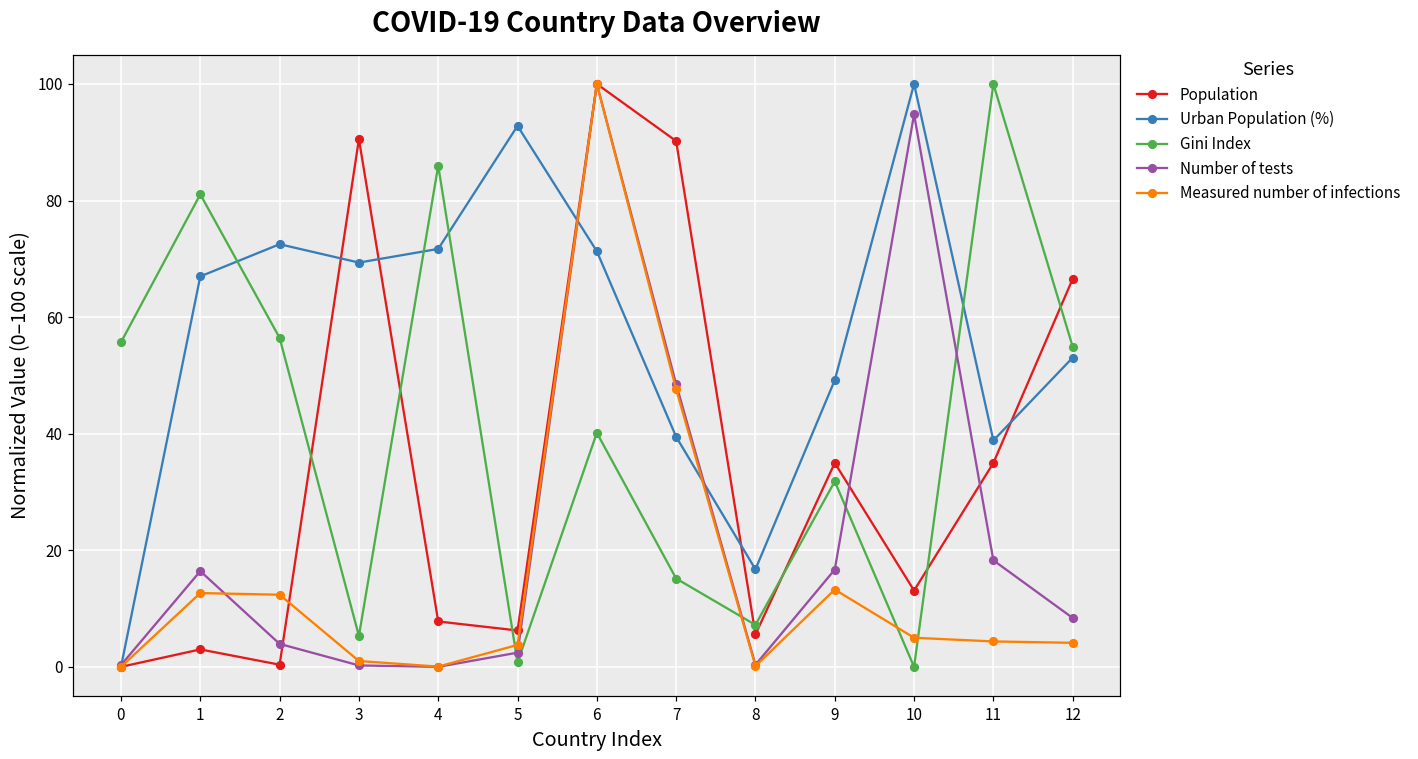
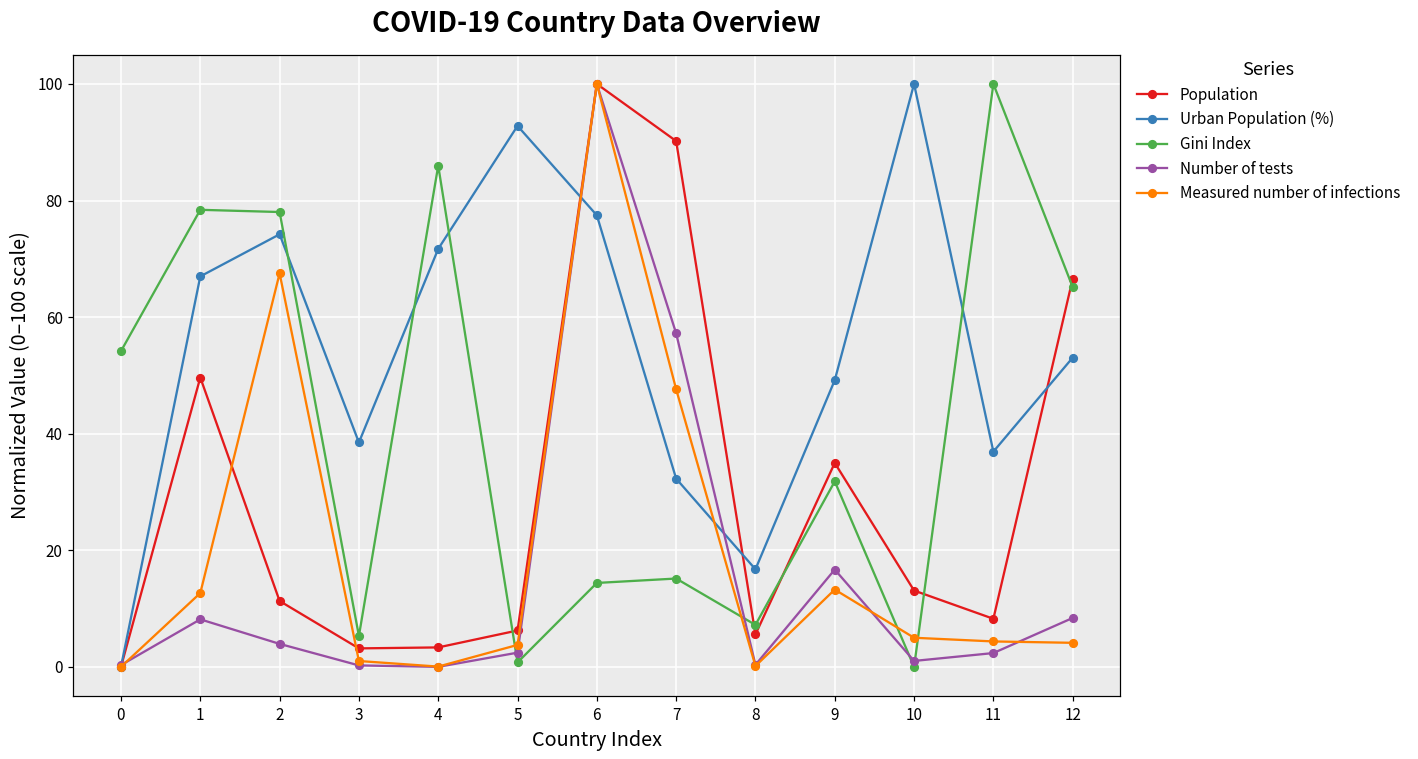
Gini Index, 0: 56 -> 54
Population, 1: 3 -> 50
Gini Index, 1: 81 -> 78
Number of tests, 1: 16 -> 8
Population, 2: 0 -> 11
Urban Population (%), 2: 73 -> 74
Gini Index, 2: 56 -> 78
Measured number of infections, 2: 12 -> 68
Population, 3: 91 -> 3
Urban Population (%), 3: 69 -> 38
Population, 4: 8 -> 3
Urban Population (%), 6: 71 -> 77
Gini Index, 6: 40 -> 14
Urban Population (%), 7: 39 -> 32
Number of tests, 7: 49 -> 57
Number of tests, 10: 95 -> 1
Population, 11: 35 -> 8
Urban Population (%), 11: 39 -> 37
Number of tests, 11: 18 -> 2
Gini Index, 12: 55 -> 65
